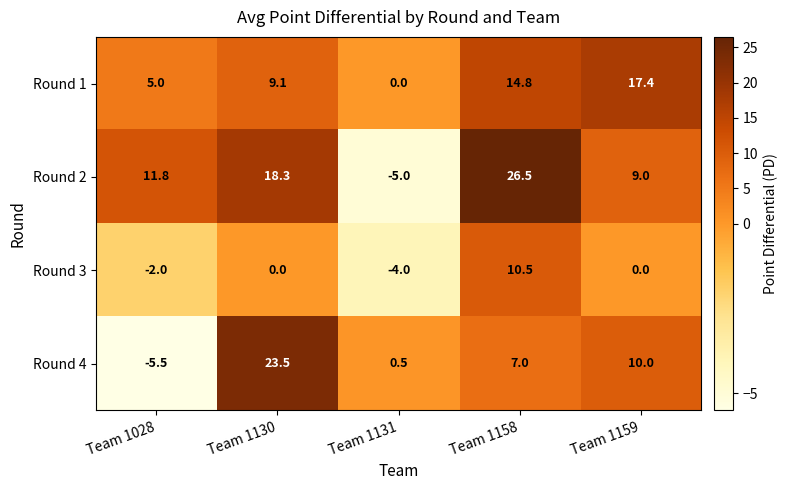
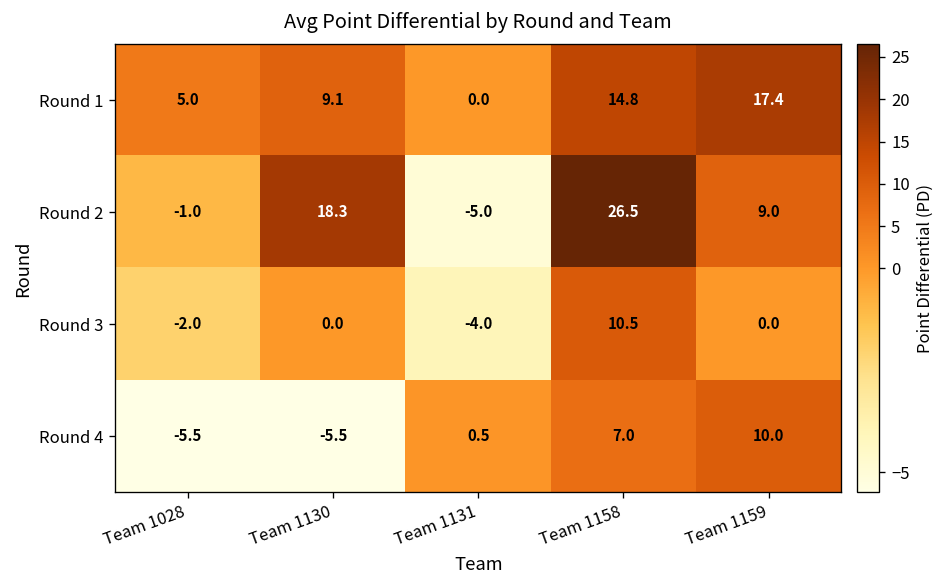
Round 2, Team 1028: 11.8 -> -1.0
Round 4, Team 1130: 23.5 -> -5.5
